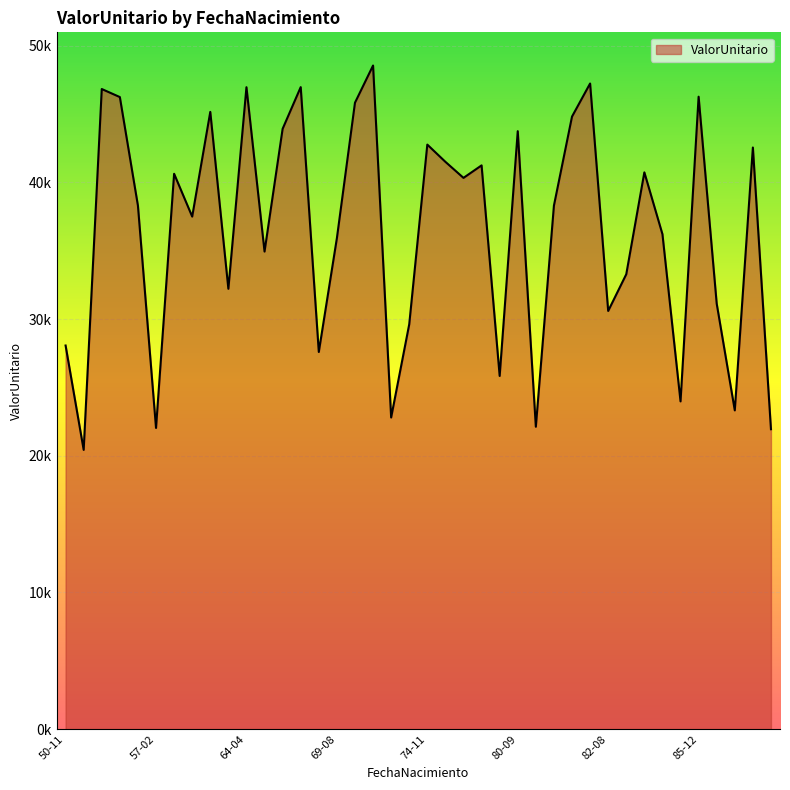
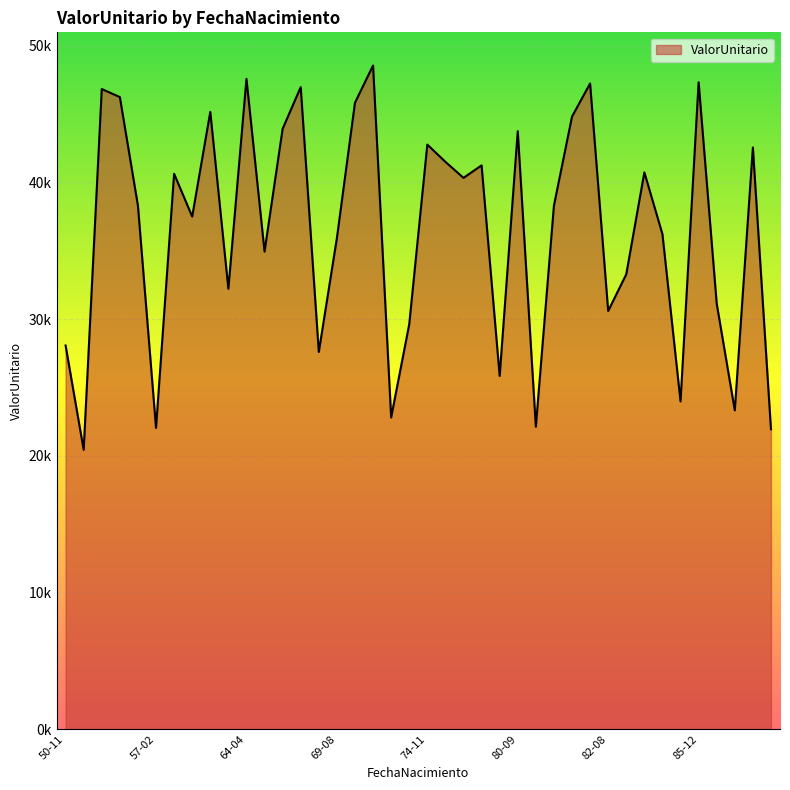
64-04: 47000 -> 47600
85-12: 46300 -> 47300
